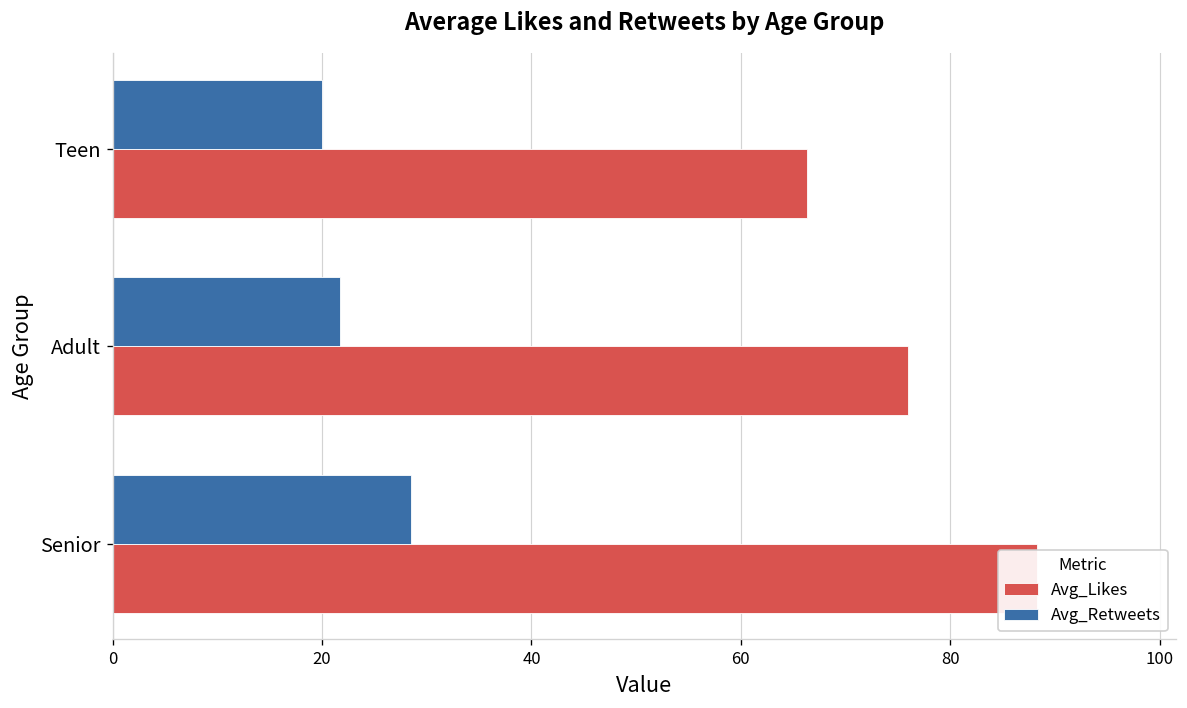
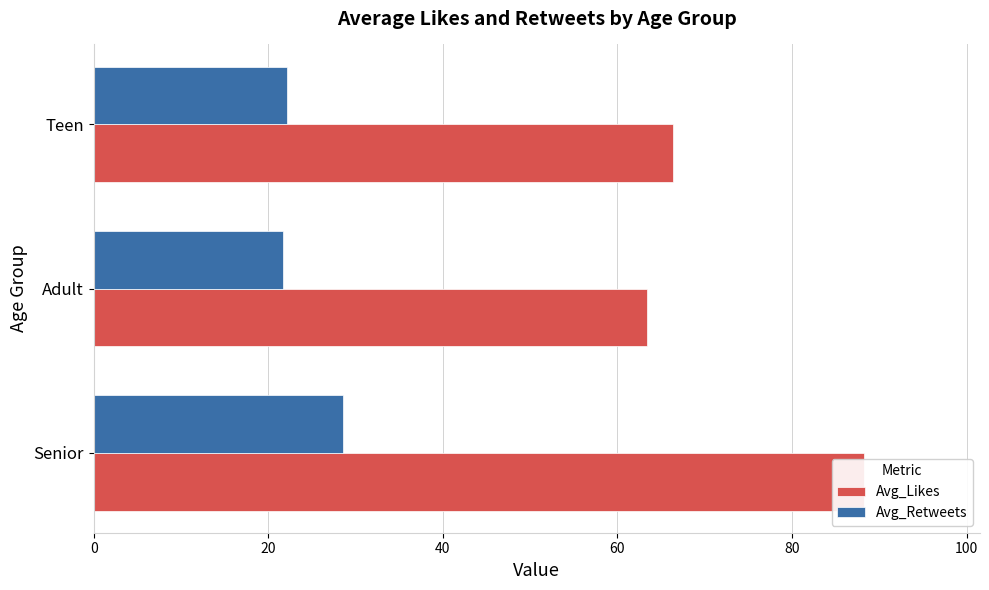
Avg_Retweets, Teen: 20 -> 22
Avg_Likes, Adult: 76 -> 63
